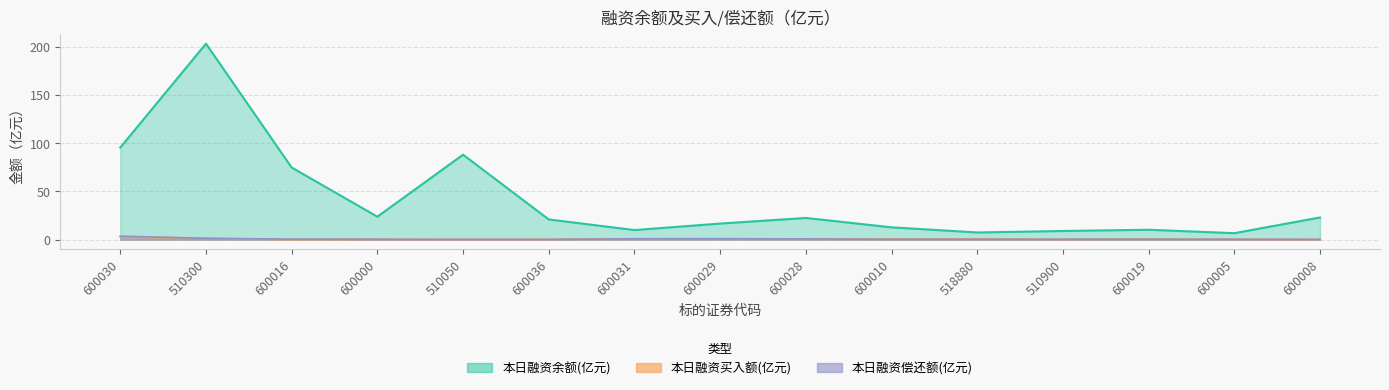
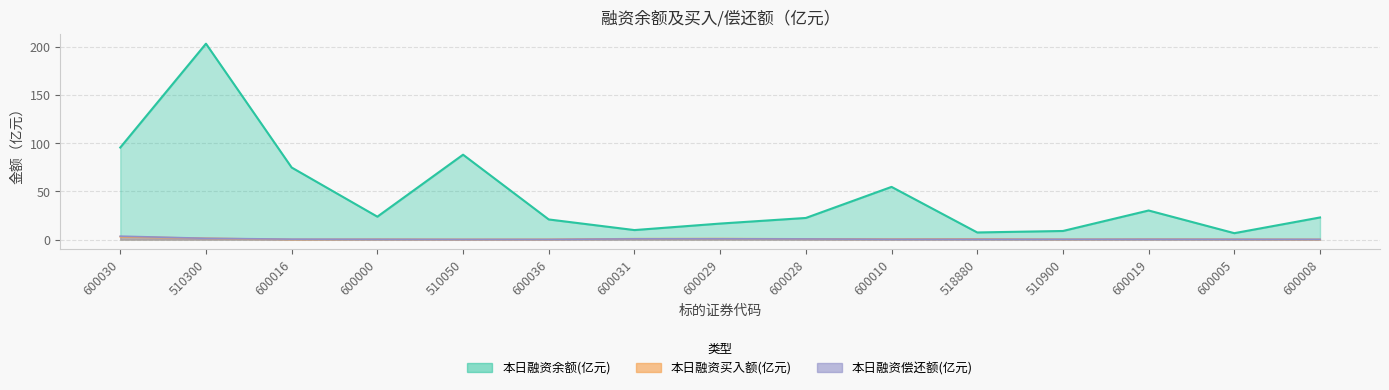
本日融资余额(亿元), 600010: 10 -> 50
本日融资余额(亿元), 600019: 10 -> 30
